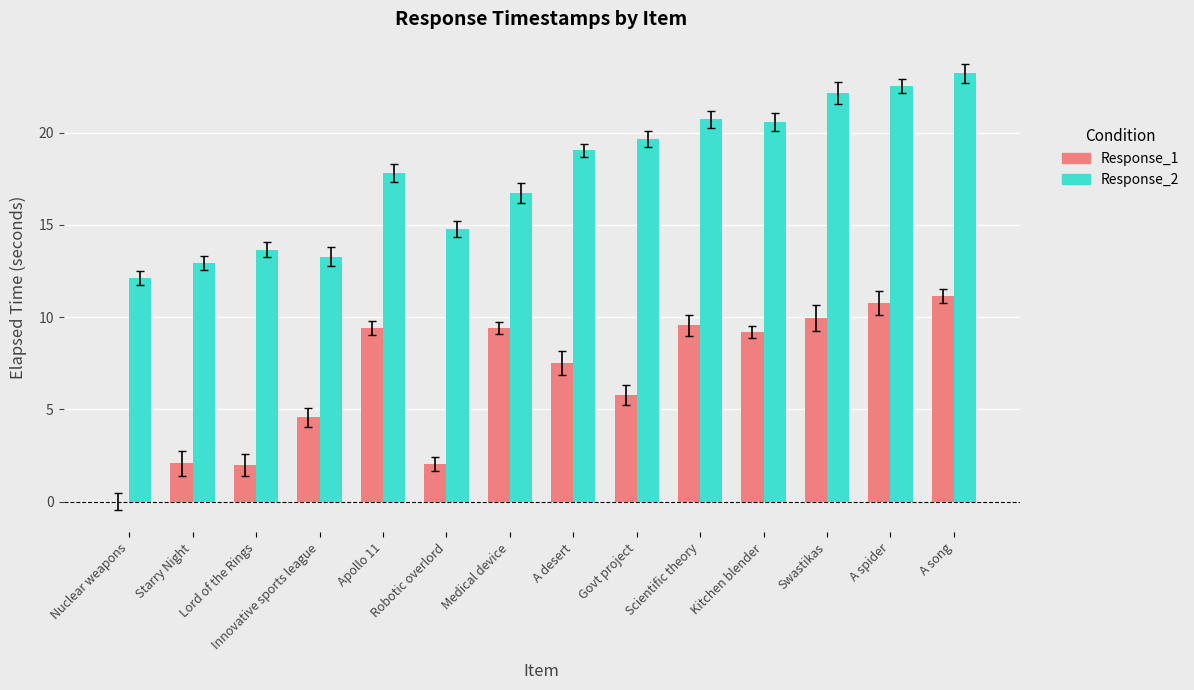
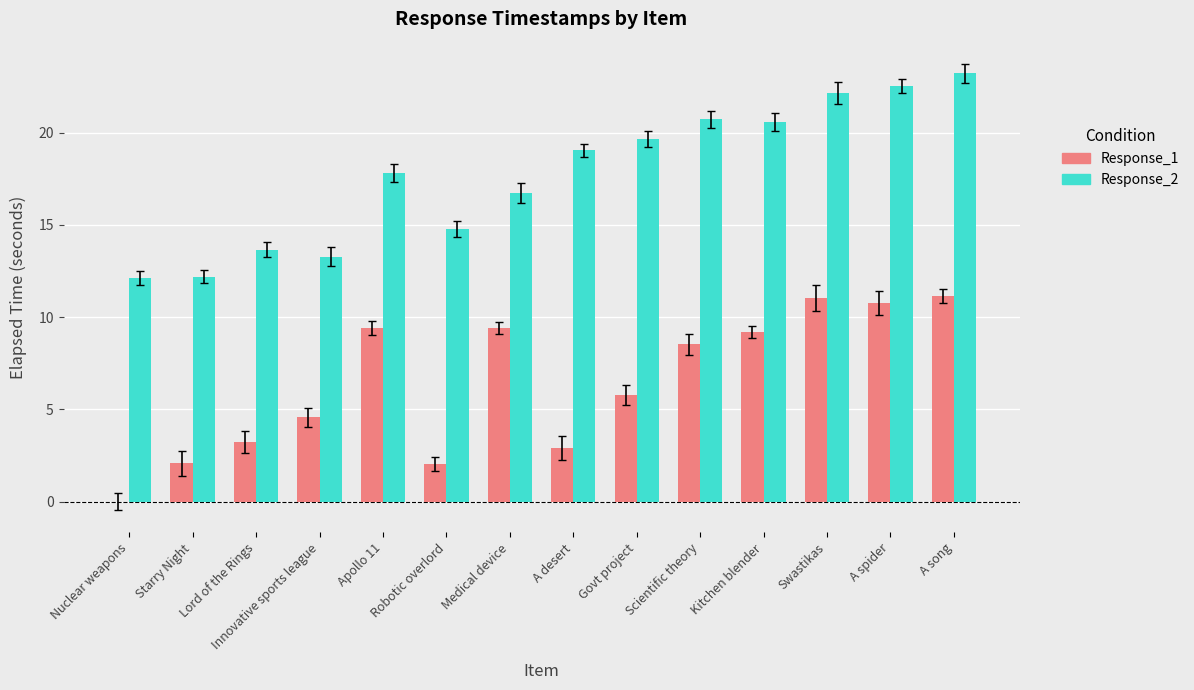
Response_2, Starry Night: 12.9 -> 12.2
Response_1, Lord of the Rings: 2.0 -> 3.2
Response_1, A desert: 7.5 -> 2.9
Response_1, Scientific theory: 9.6 -> 8.5
Response_1, Swastikas: 10.0 -> 11.0
